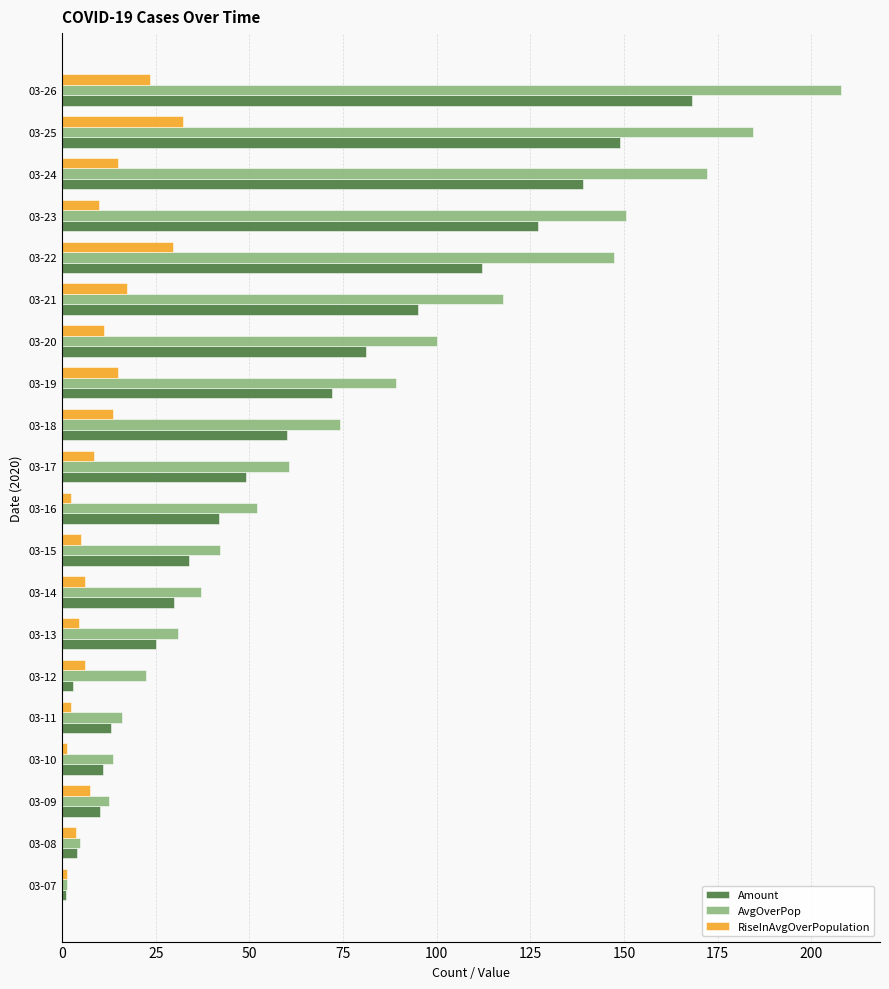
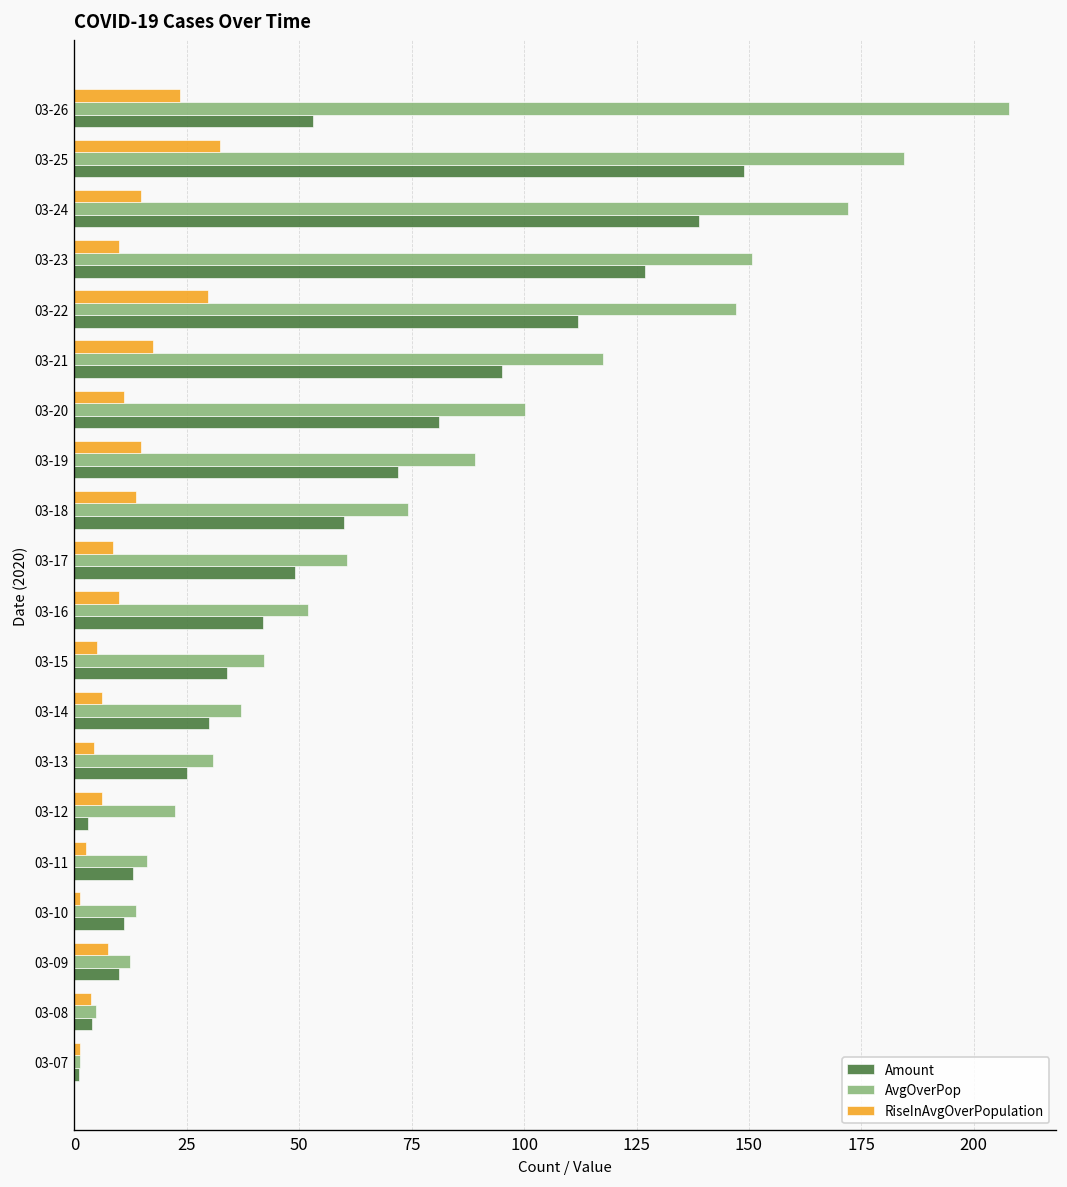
Amount, 03-26: 168 -> 53
RiseInAvgOverPopulation, 03-16: 2 -> 10
